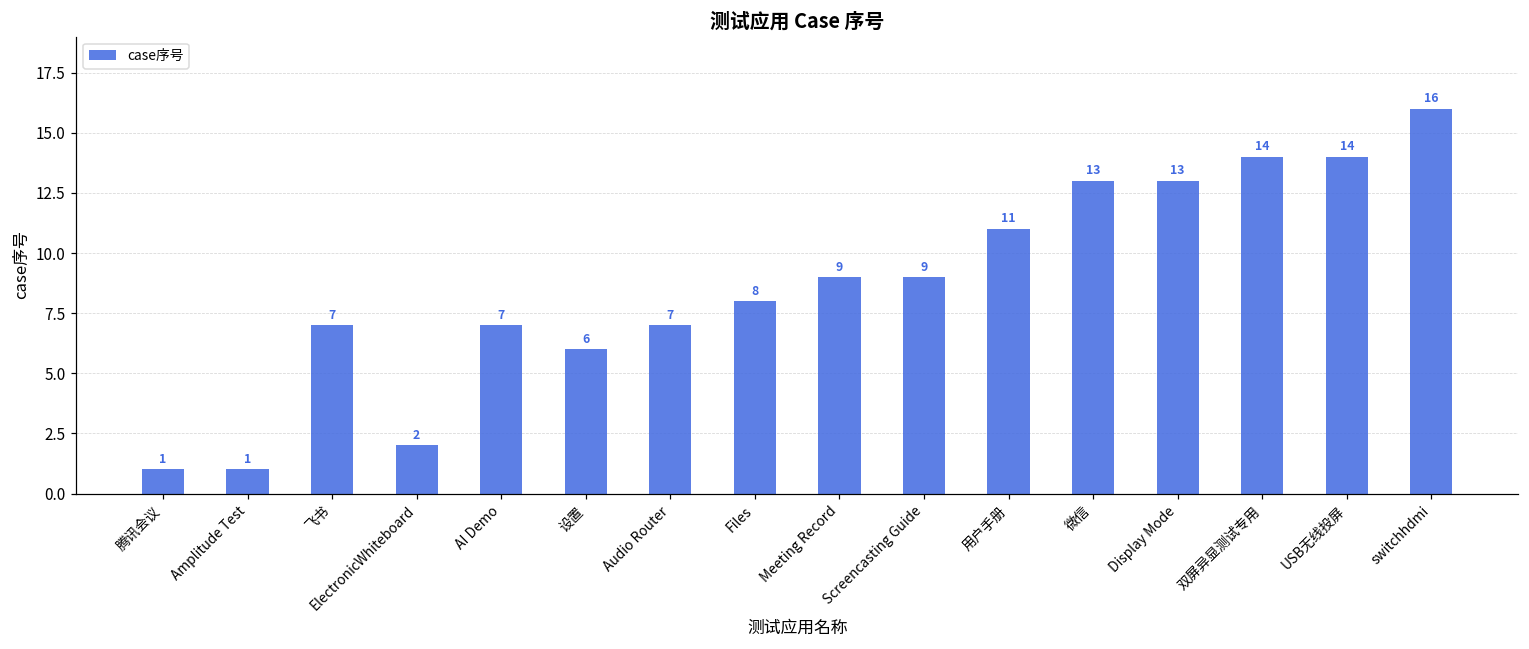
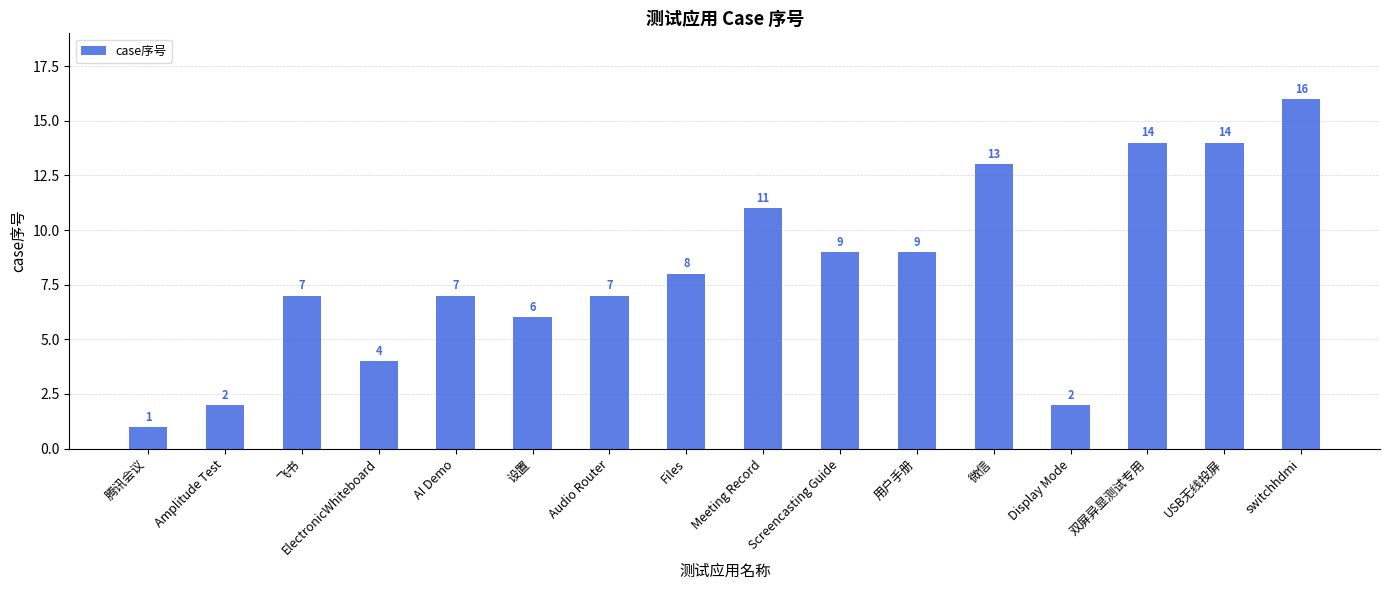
Amplitude Test: 1 -> 2
ElectronicWhiteboard: 2 -> 4
Meeting Record: 9 -> 11
用户手册: 11 -> 9
Display Mode: 13 -> 2
